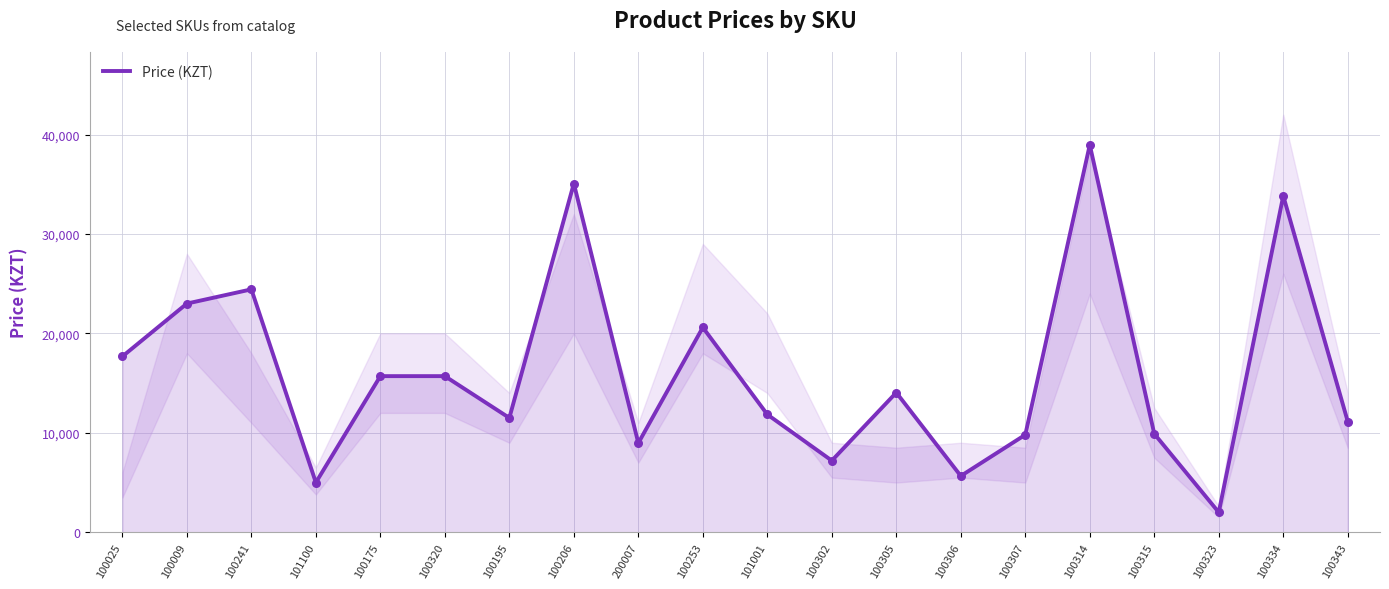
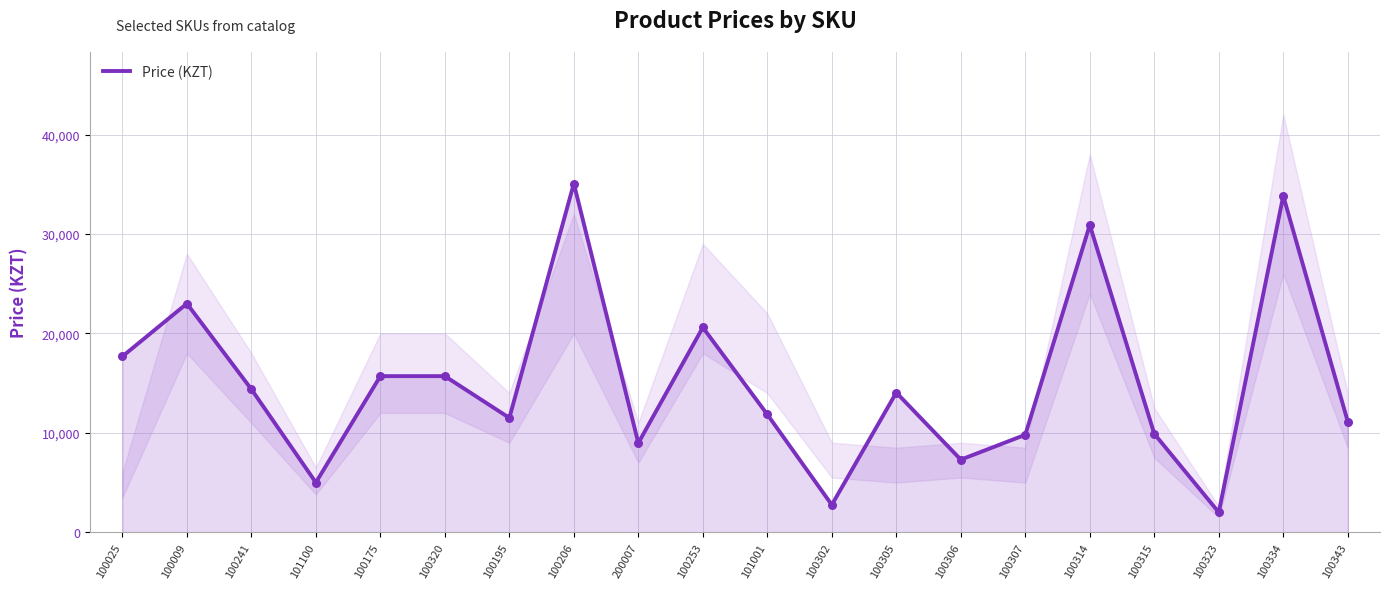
Price (KZT), 100241: 24,000 -> 14,000
Price (KZT), 100302: 7,000 -> 3,000
Price (KZT), 100306: 6,000 -> 7,000
Price (KZT), 100314: 39,000 -> 31,000
